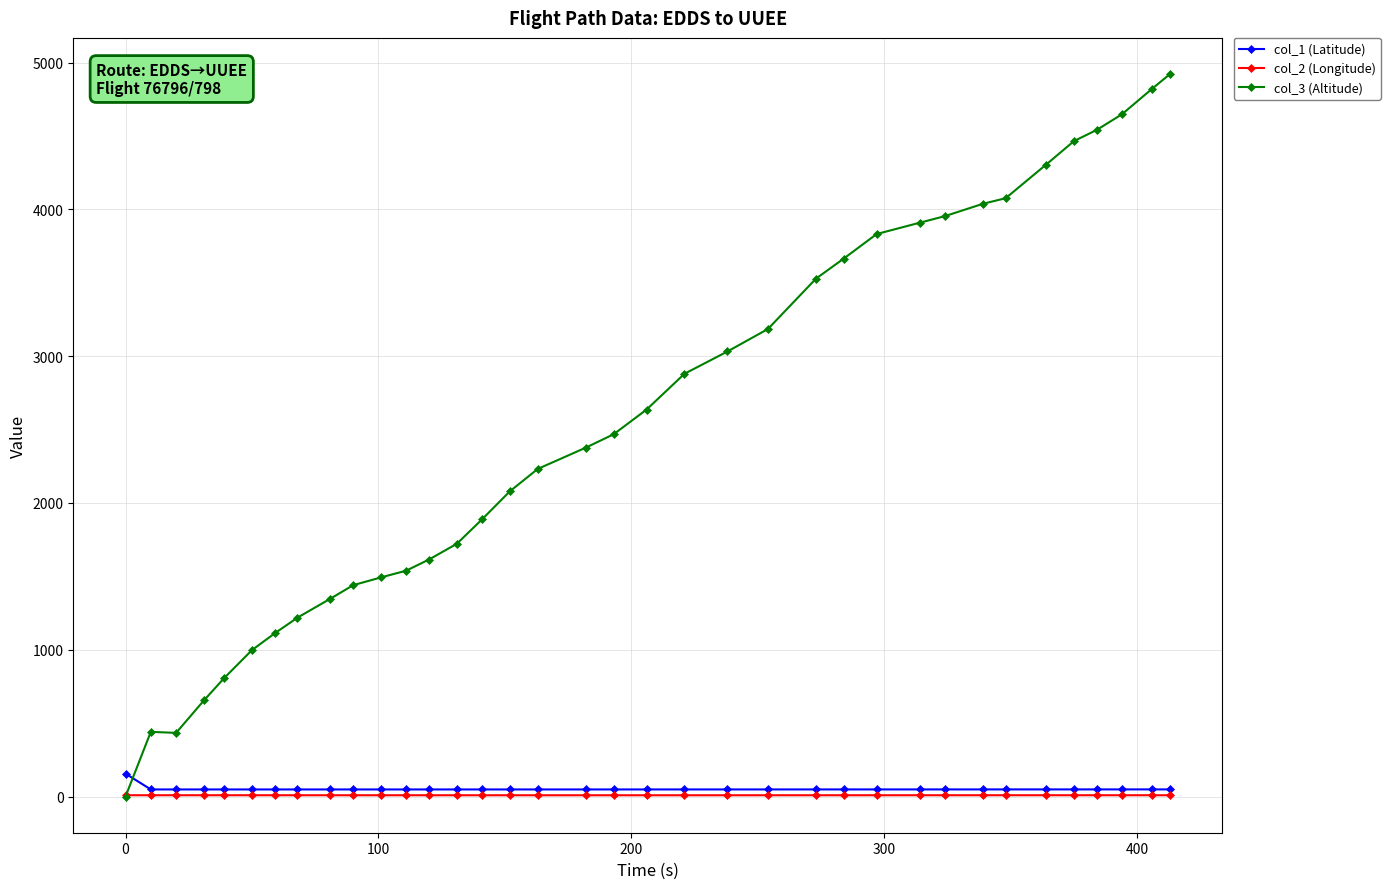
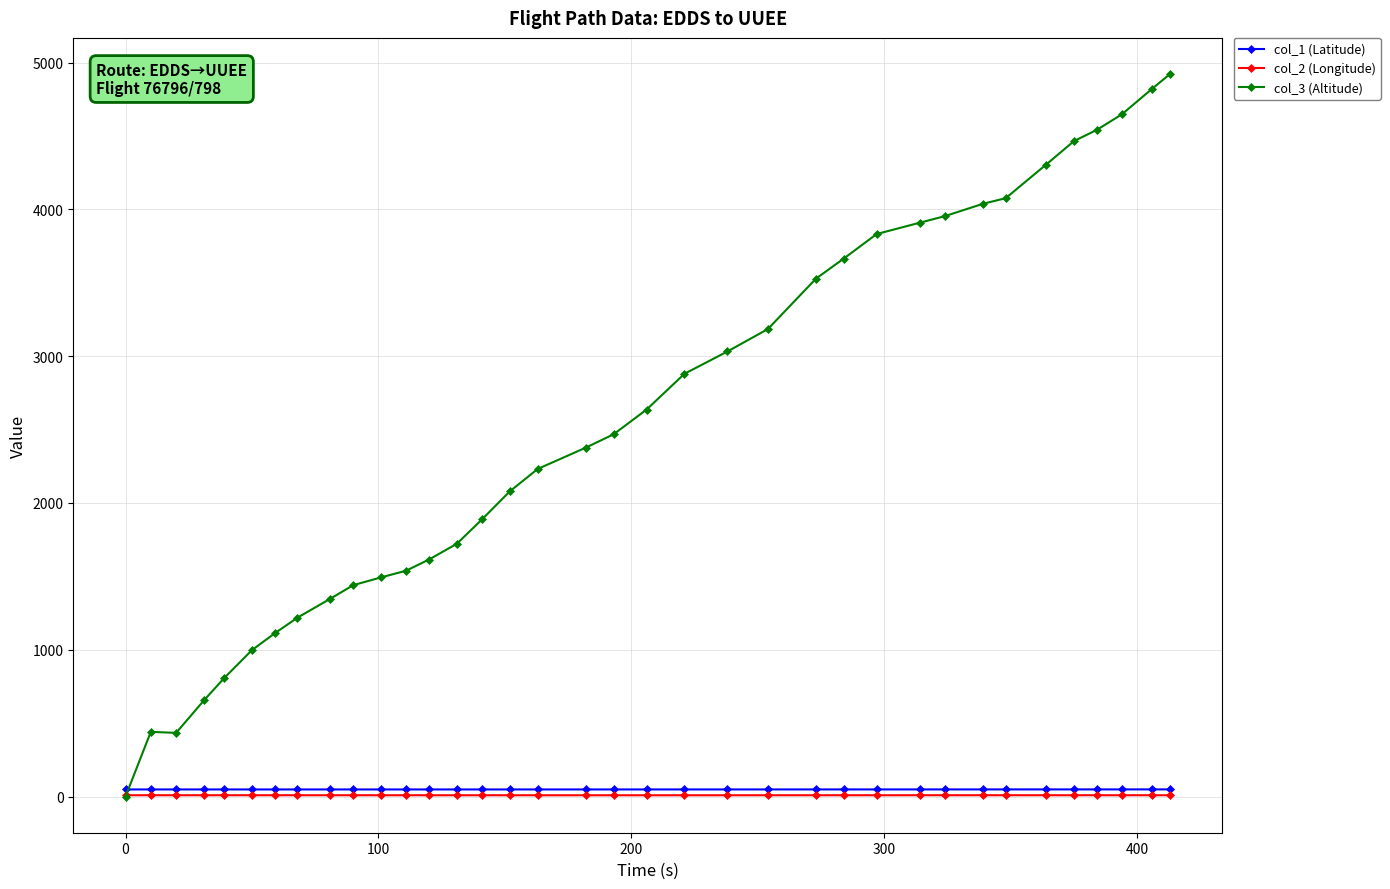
col_1 (Latitude), 0: 160 -> 50
